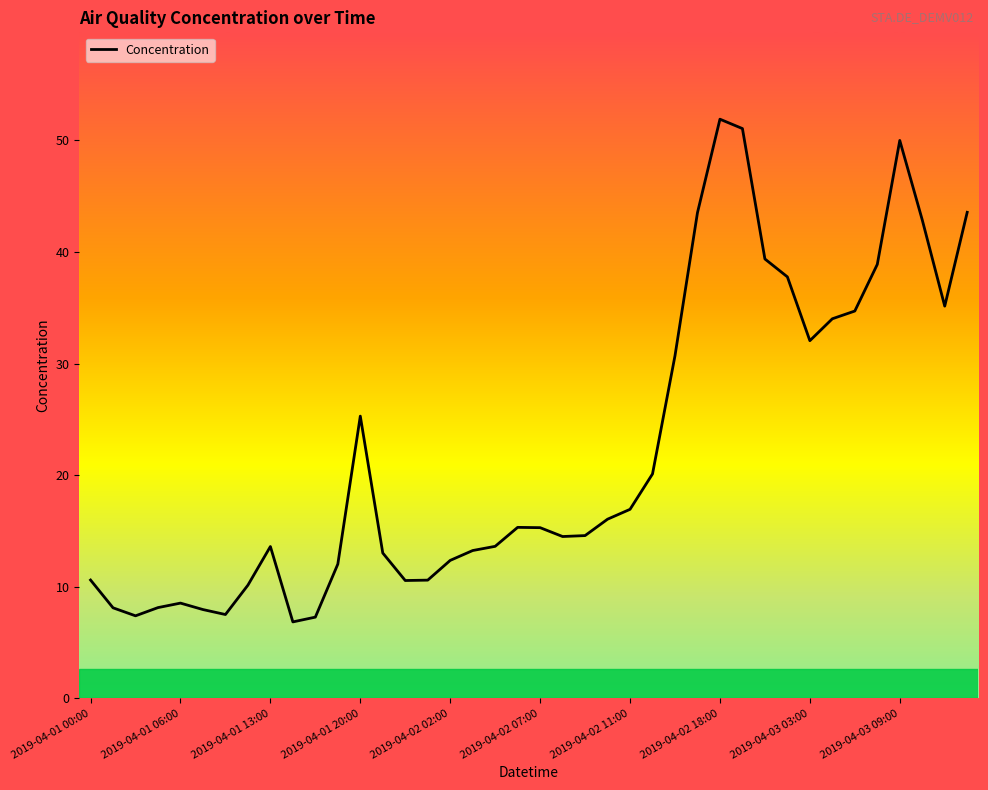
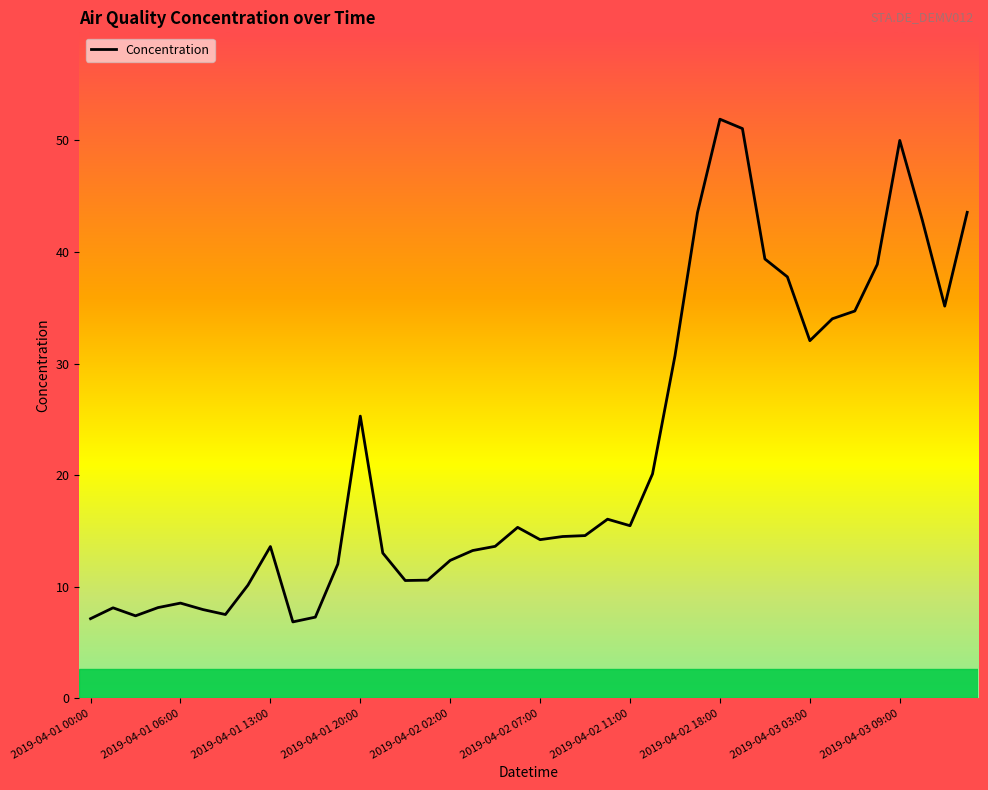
2019-04-01 00:00: 10.6 -> 7.1
2019-04-02 07:00: 15.3 -> 14.2
2019-04-02 11:00: 16.9 -> 15.5
